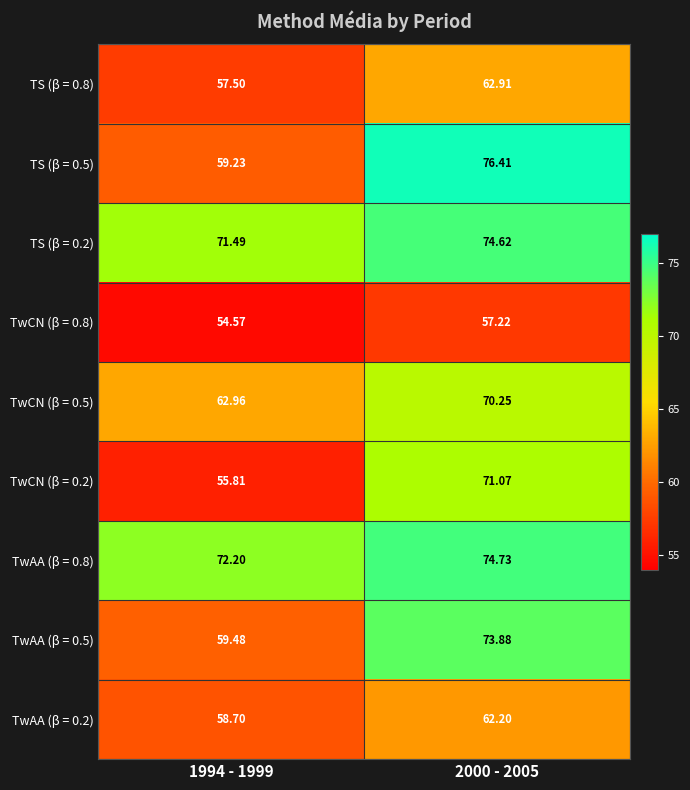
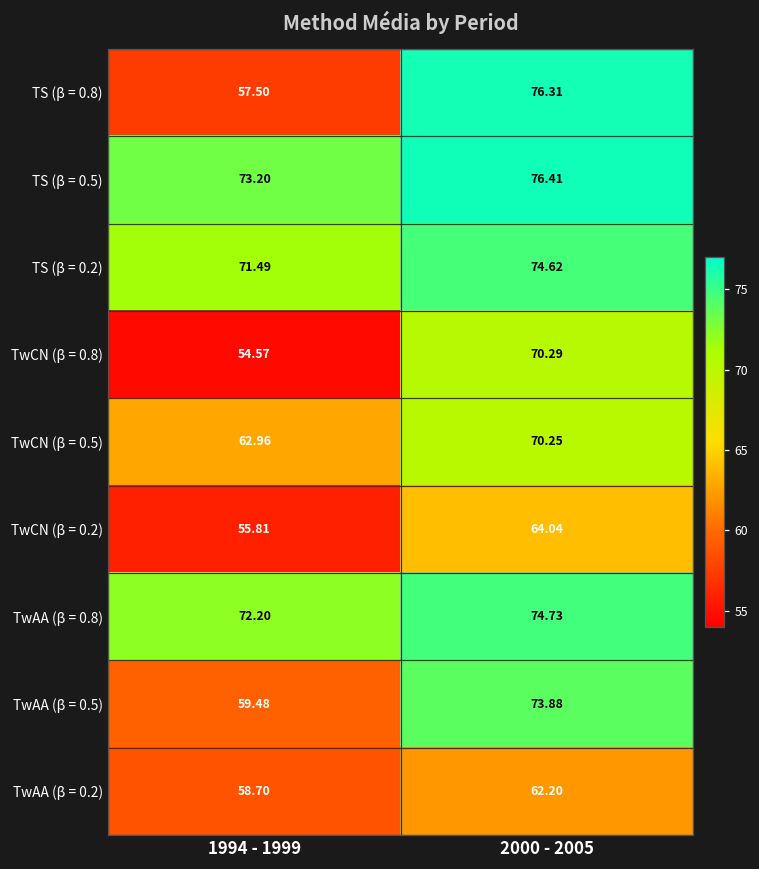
TS (β = 0.8), 2000 - 2005: 62.91 -> 76.31
TS (β = 0.5), 1994 - 1999: 59.23 -> 73.20
TwCN (β = 0.8), 2000 - 2005: 57.22 -> 70.29
TwCN (β = 0.2), 2000 - 2005: 71.07 -> 64.04
